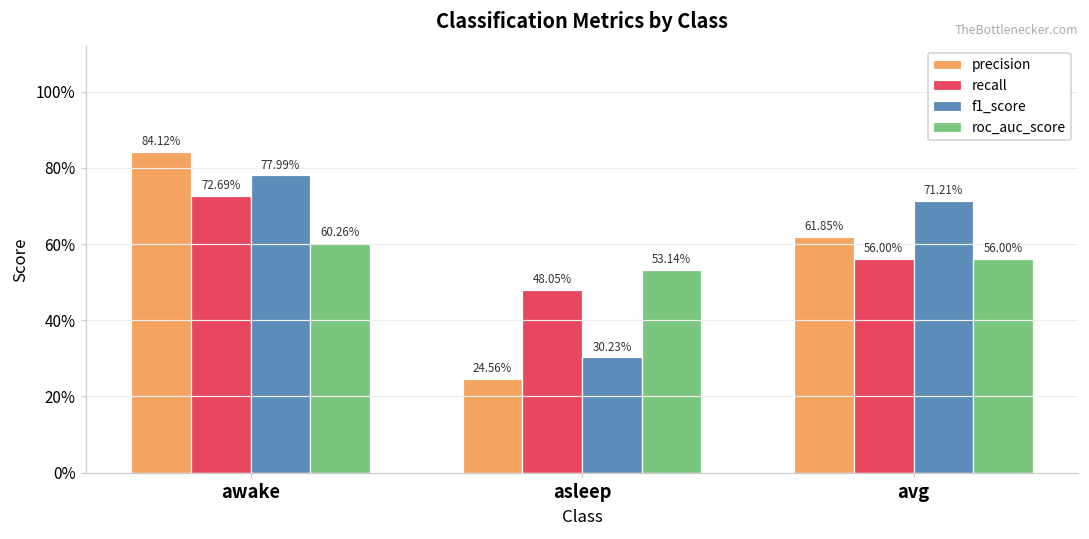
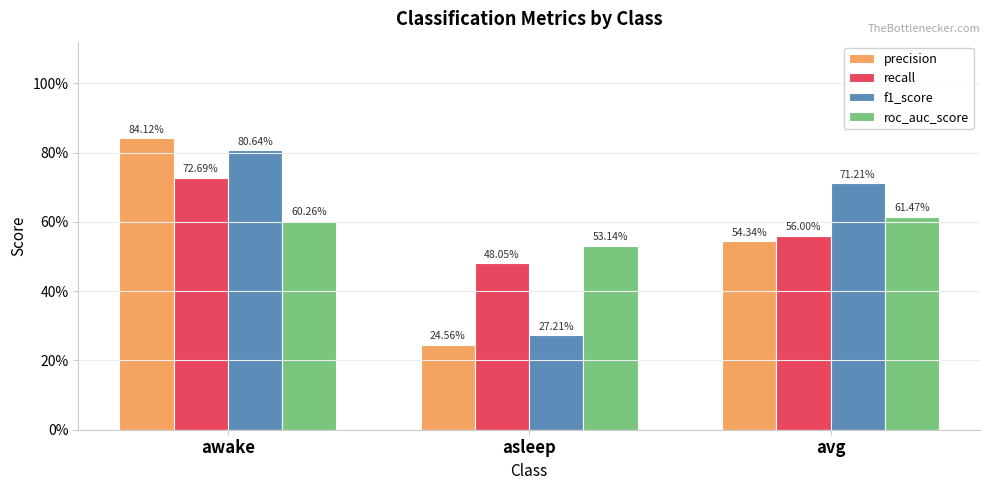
f1_score, awake: 77.99% -> 80.64%
f1_score, asleep: 30.23% -> 27.21%
precision, avg: 61.85% -> 54.34%
roc_auc_score, avg: 56.00% -> 61.47%
